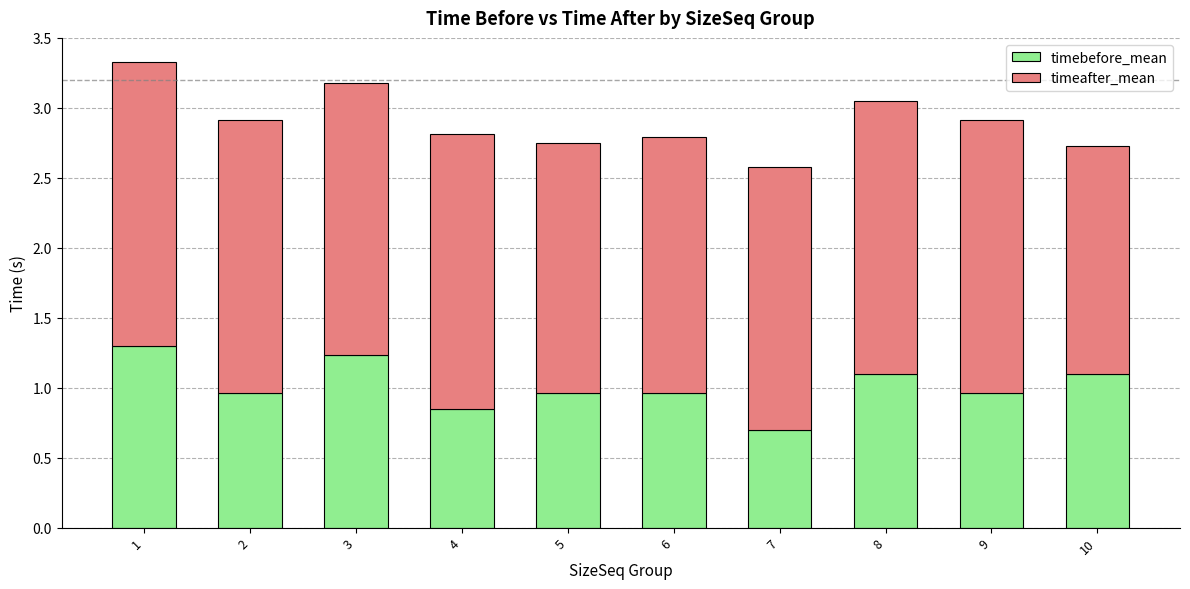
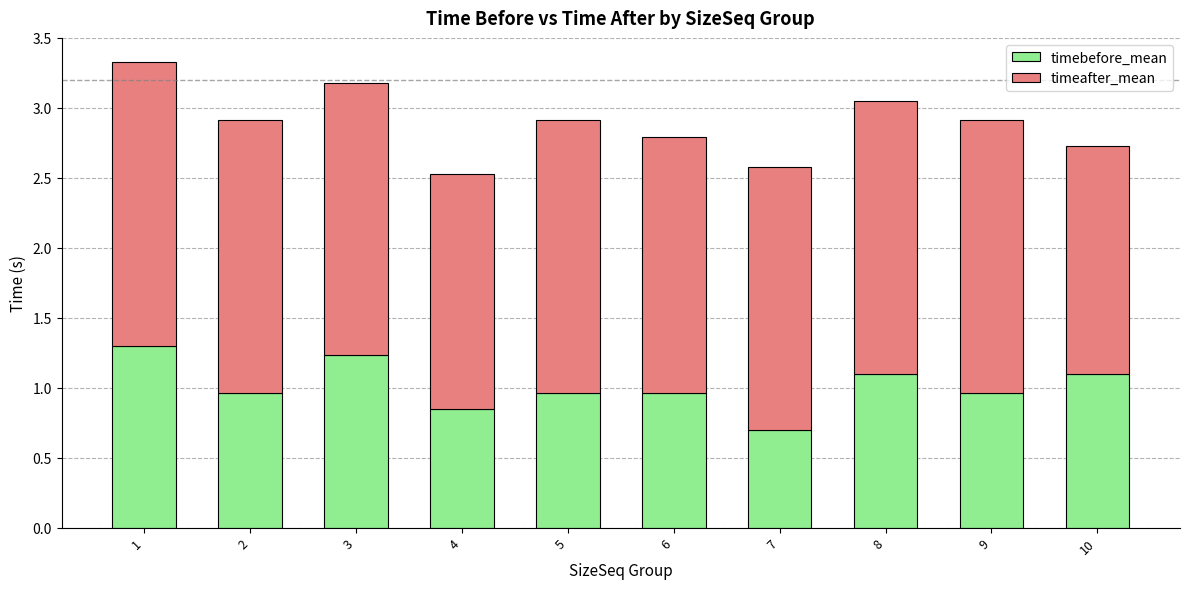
timeafter_mean, 4: 1.96 -> 1.68
timeafter_mean, 5: 1.79 -> 1.95
